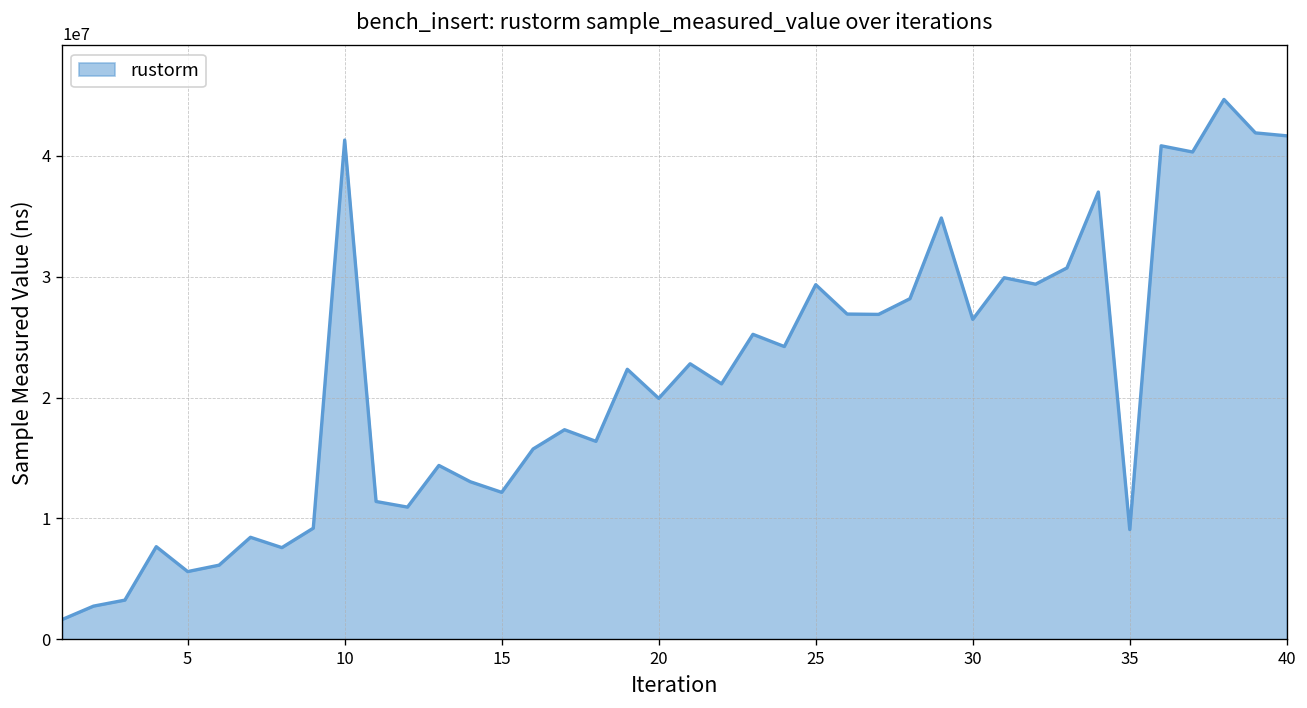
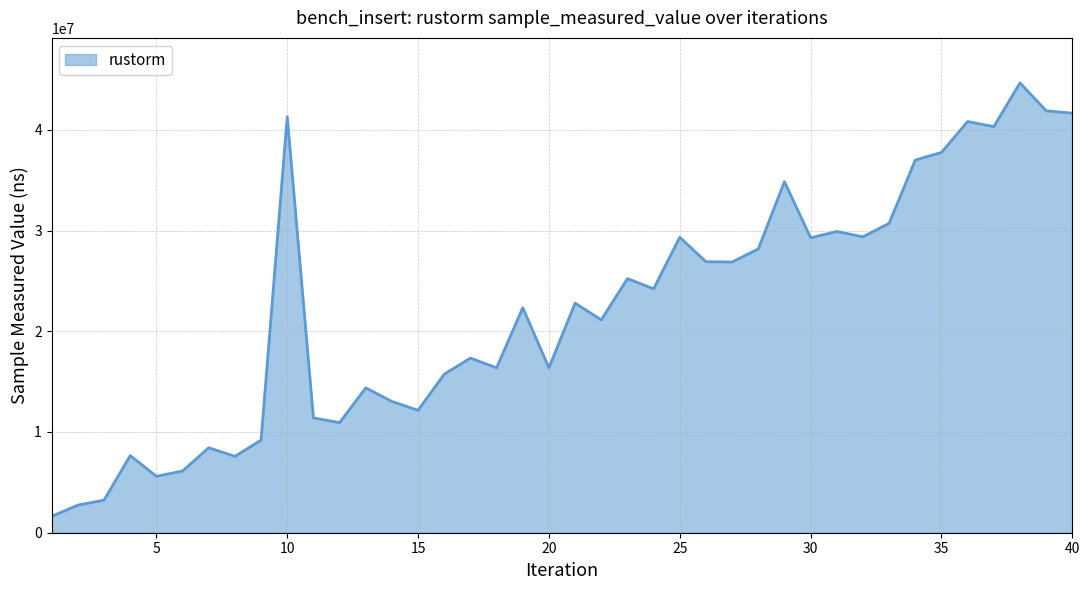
20: 19900000 -> 16400000
30: 26500000 -> 29300000
35: 9100000 -> 37800000
